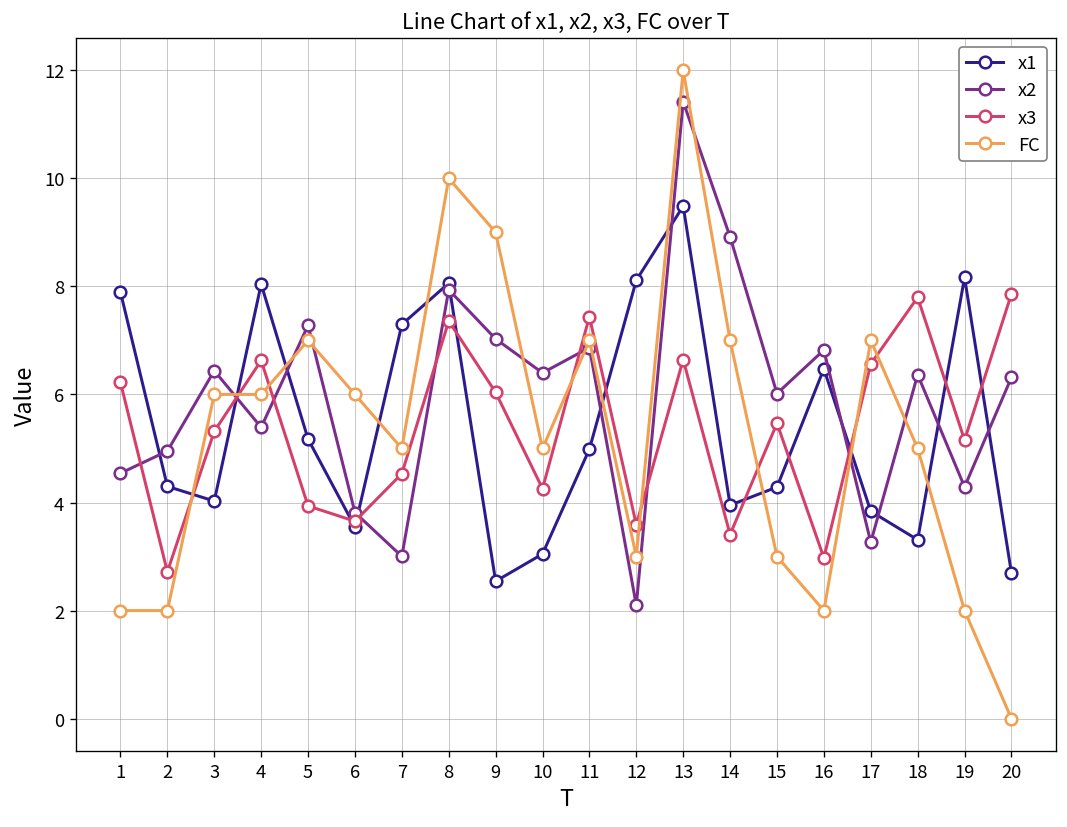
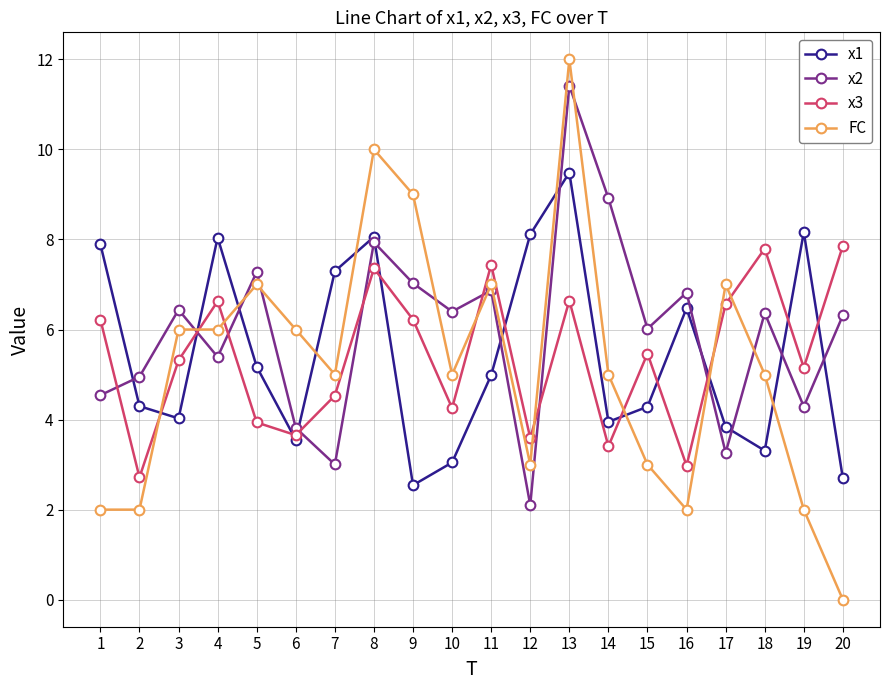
x3, 9: 6.0 -> 6.2
FC, 14: 7 -> 5
